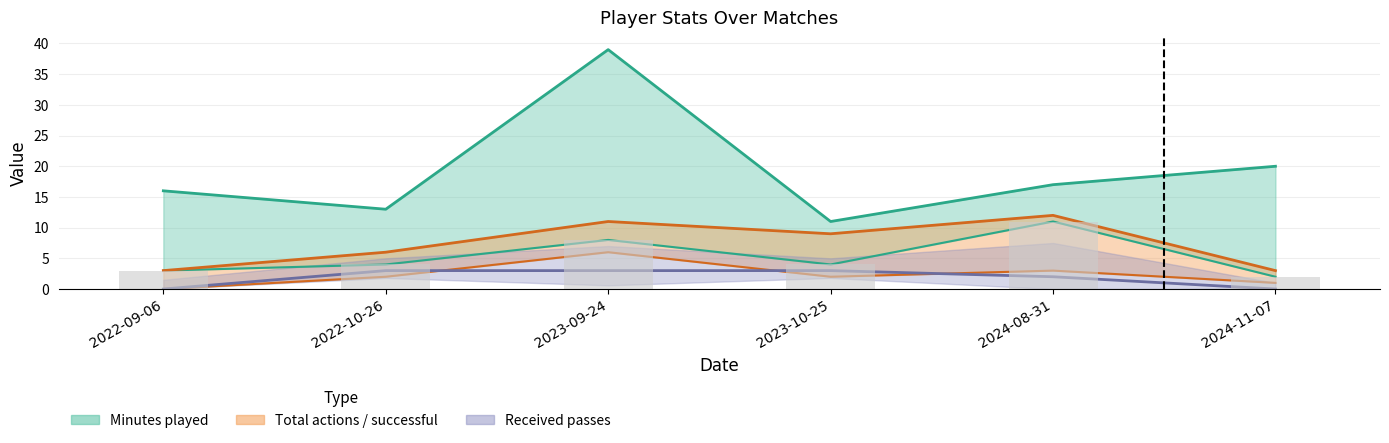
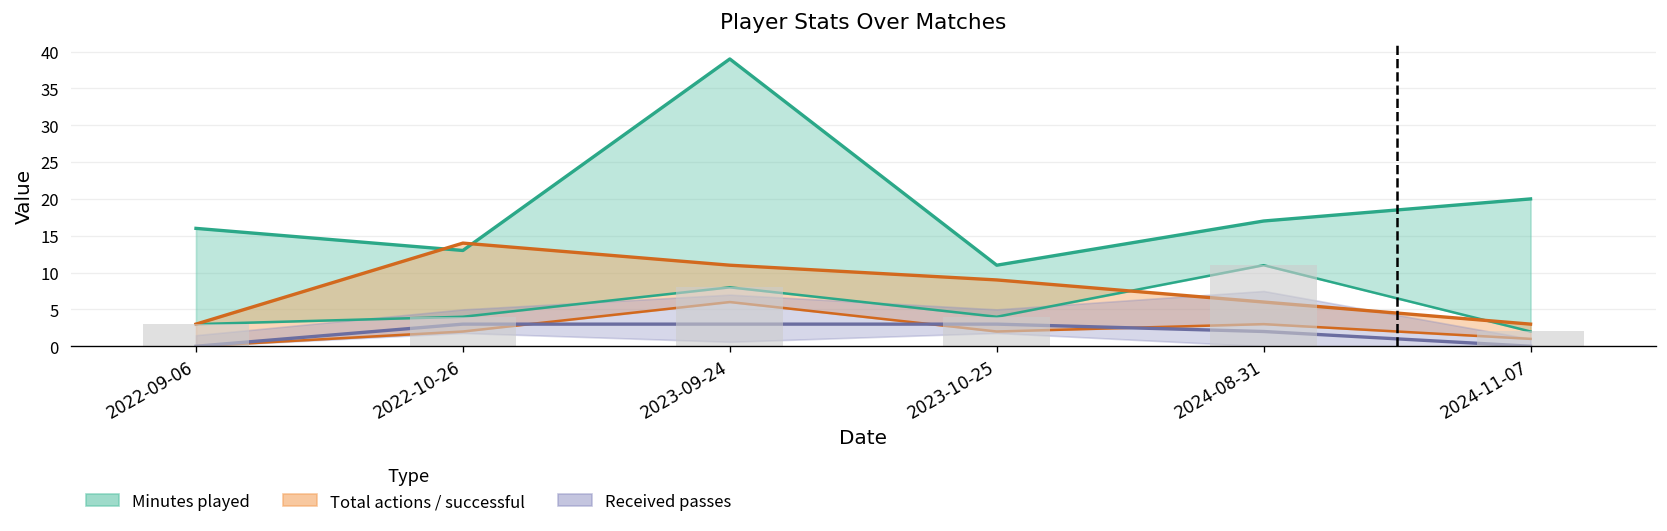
Total actions / successful, 2022-10-26: 6 -> 14
Total actions / successful, 2024-08-31: 12 -> 6
